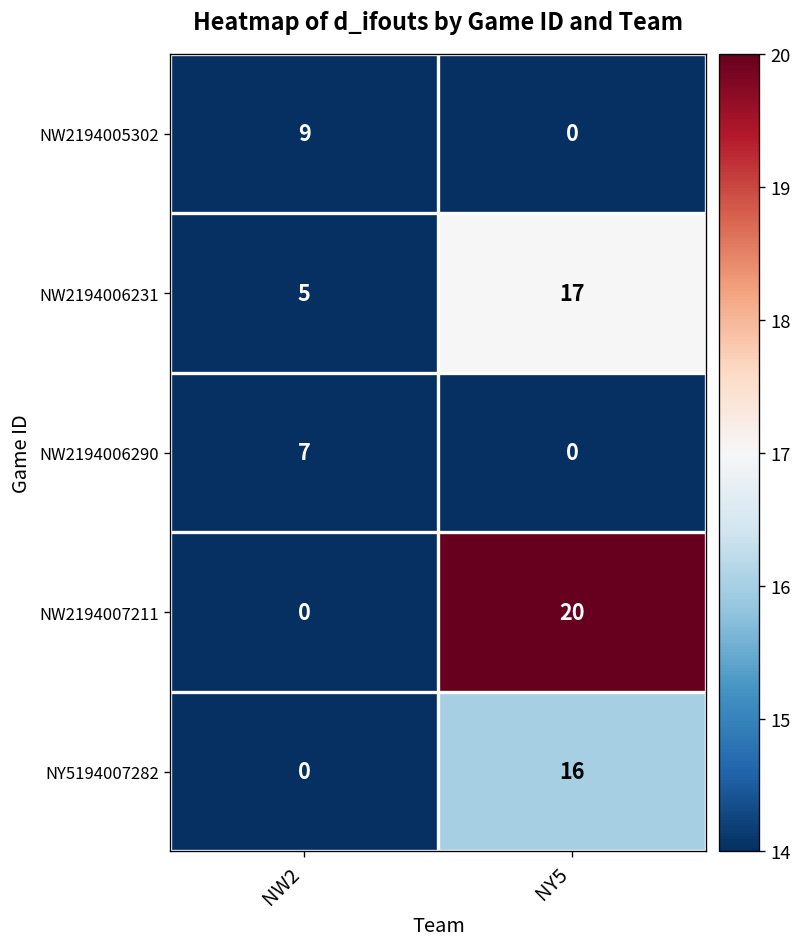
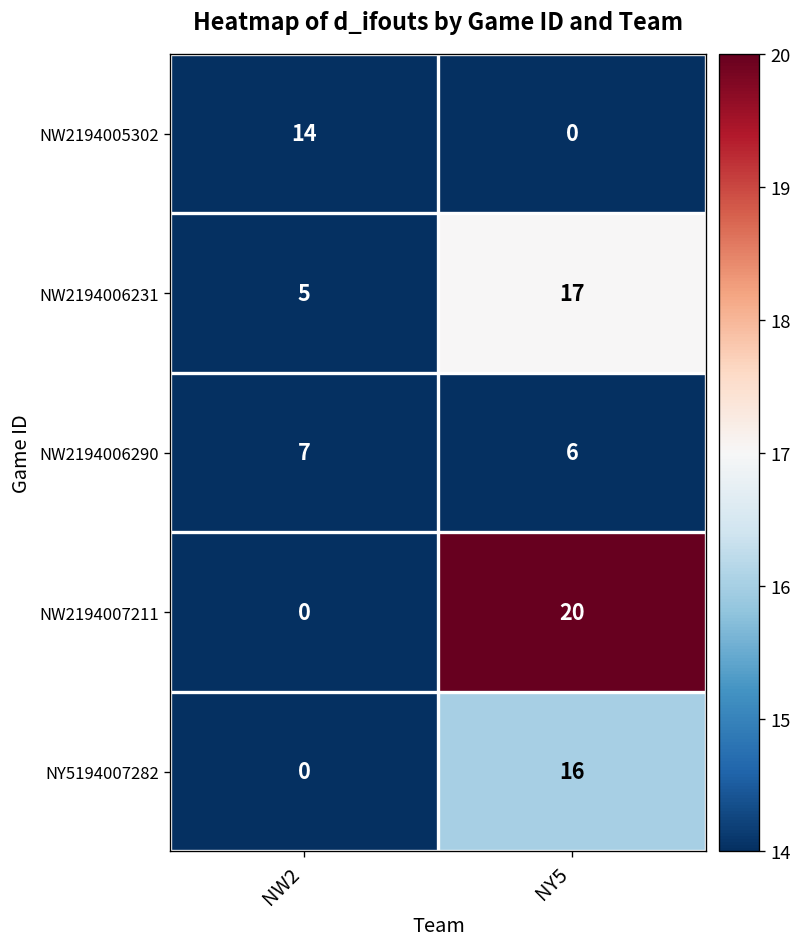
NW2194005302, NW2: 9 -> 14
NW2194006290, NY5: 0 -> 6
